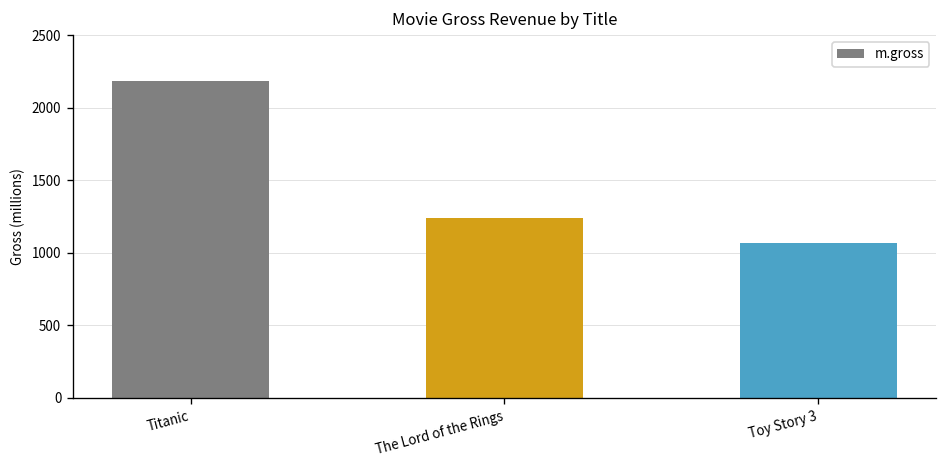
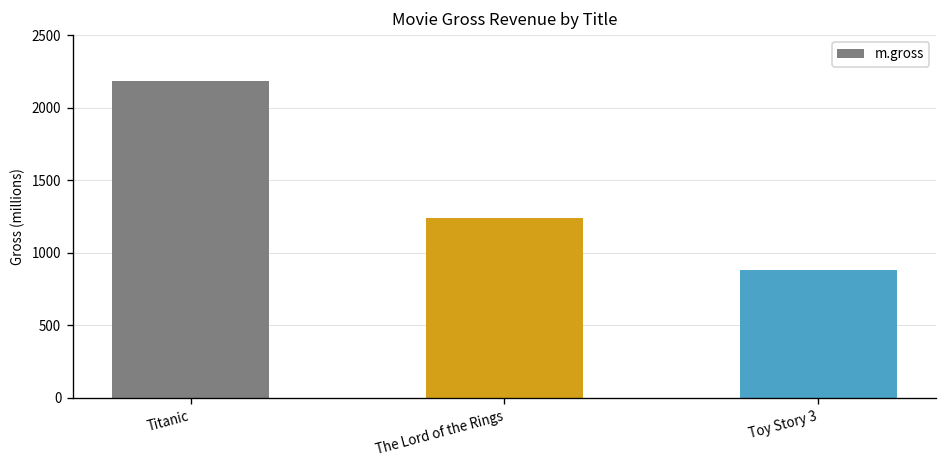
Toy Story 3: 1060 -> 880
